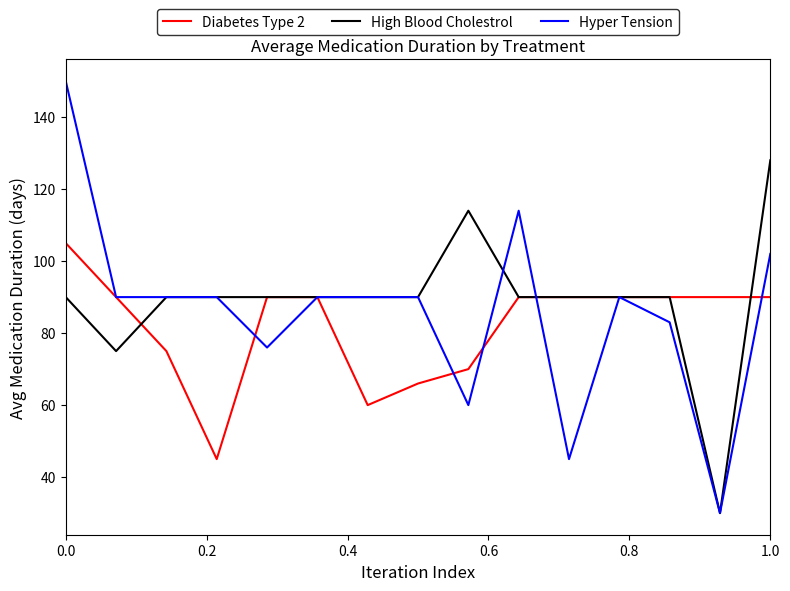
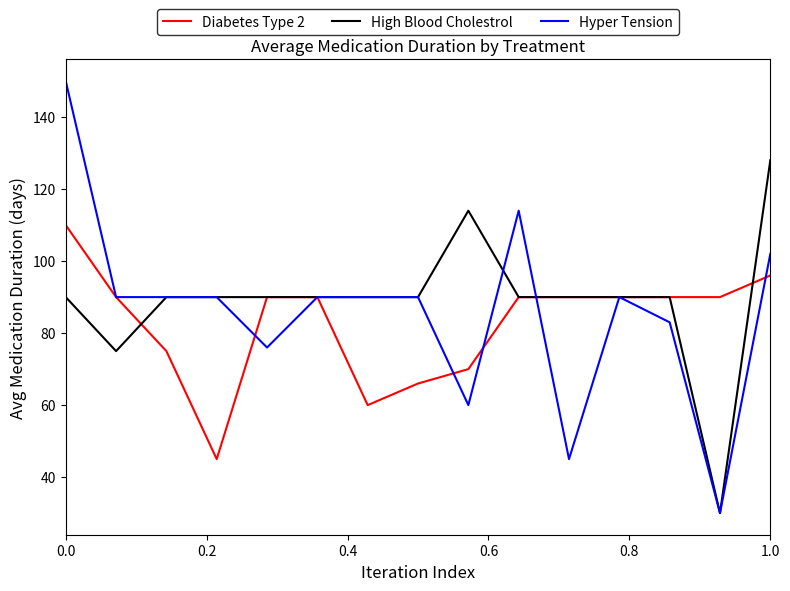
Diabetes Type 2, 0.0: 105 -> 110
Diabetes Type 2, 1.0: 90 -> 96
